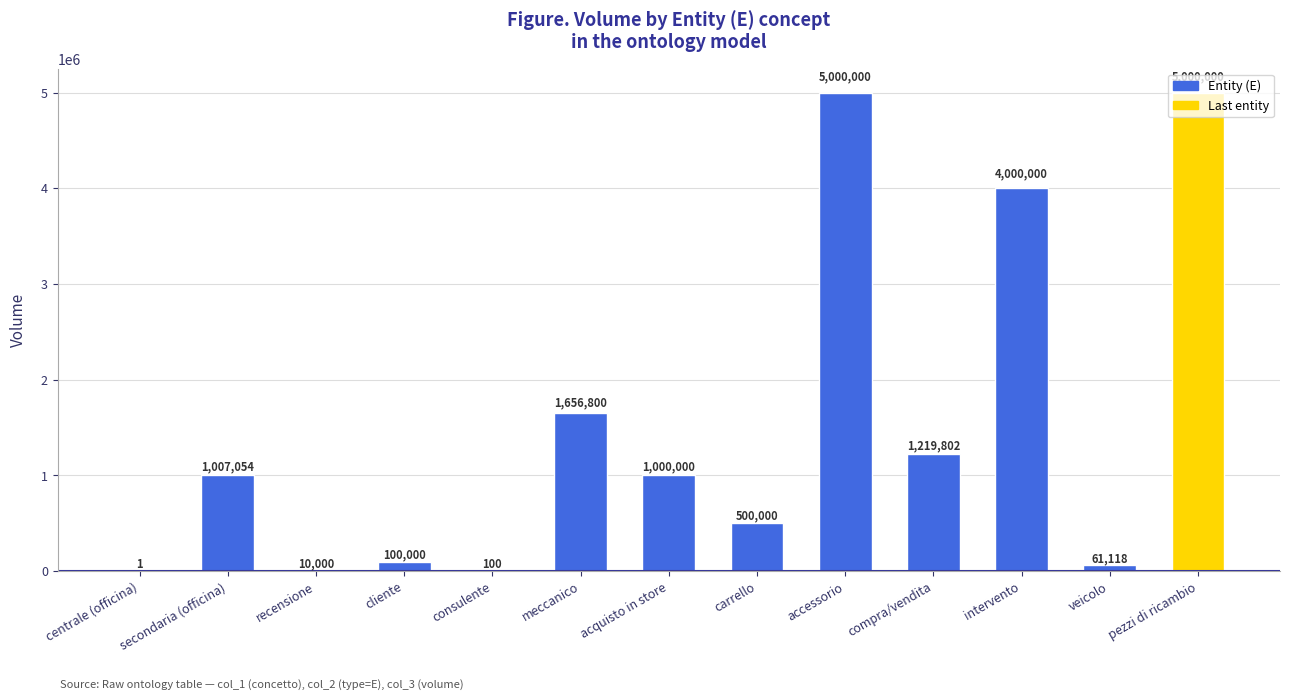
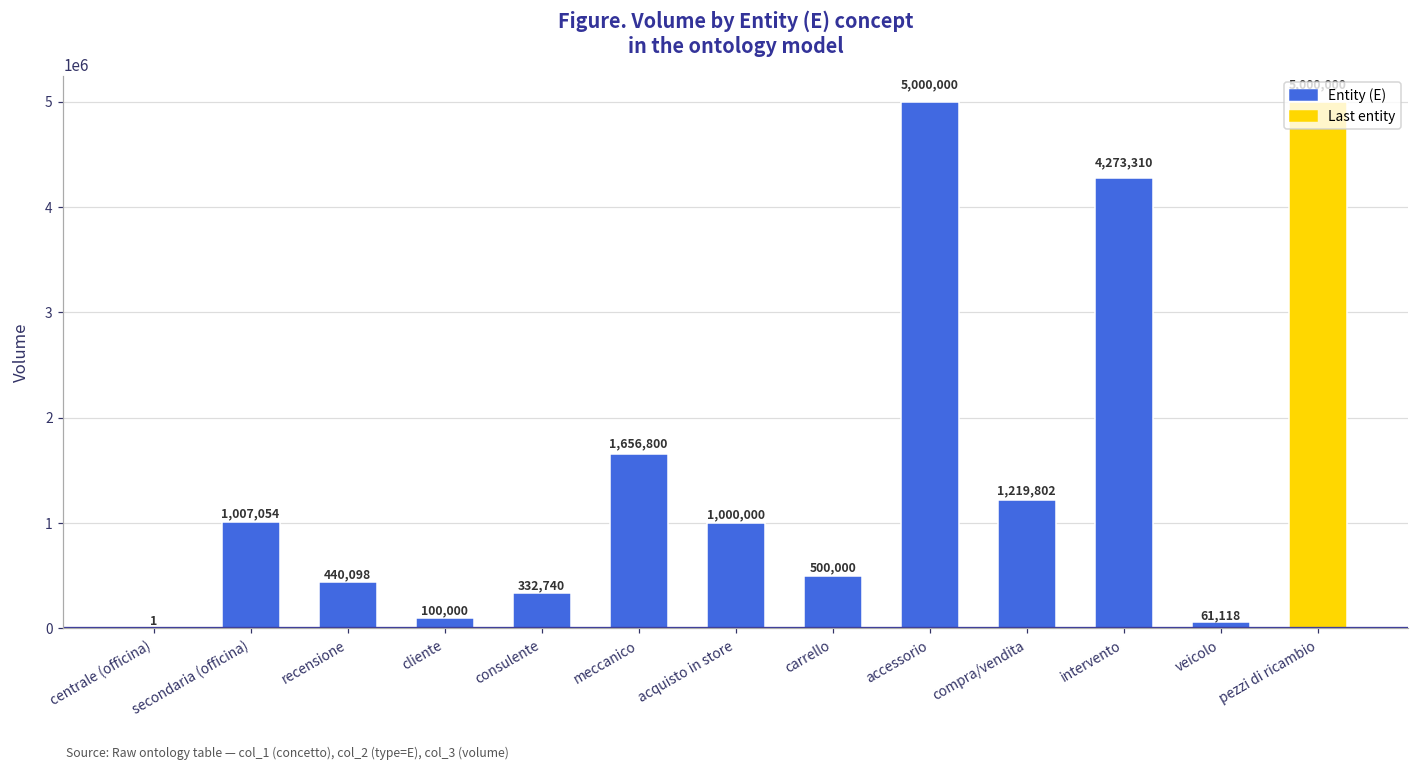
recensione: 10,000 -> 440,098
consulente: 100 -> 332,740
intervento: 4,000,000 -> 4,273,310
